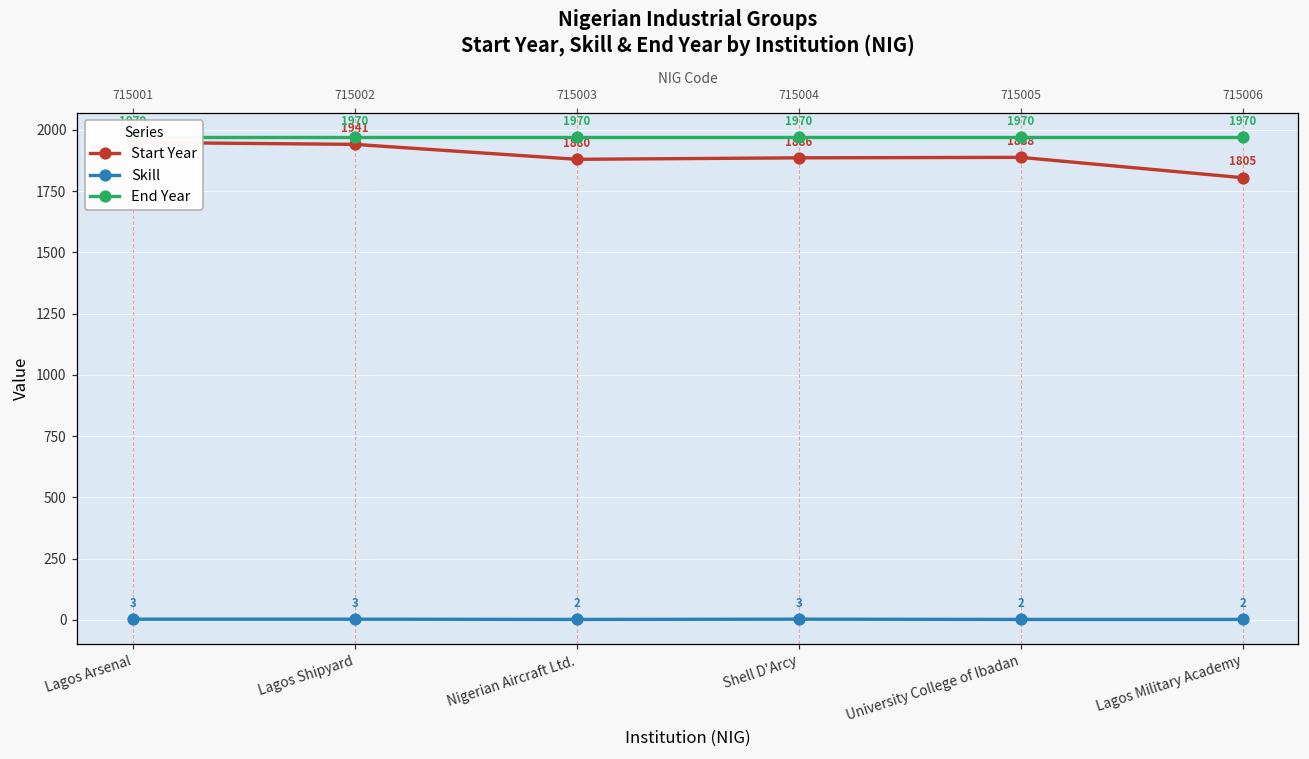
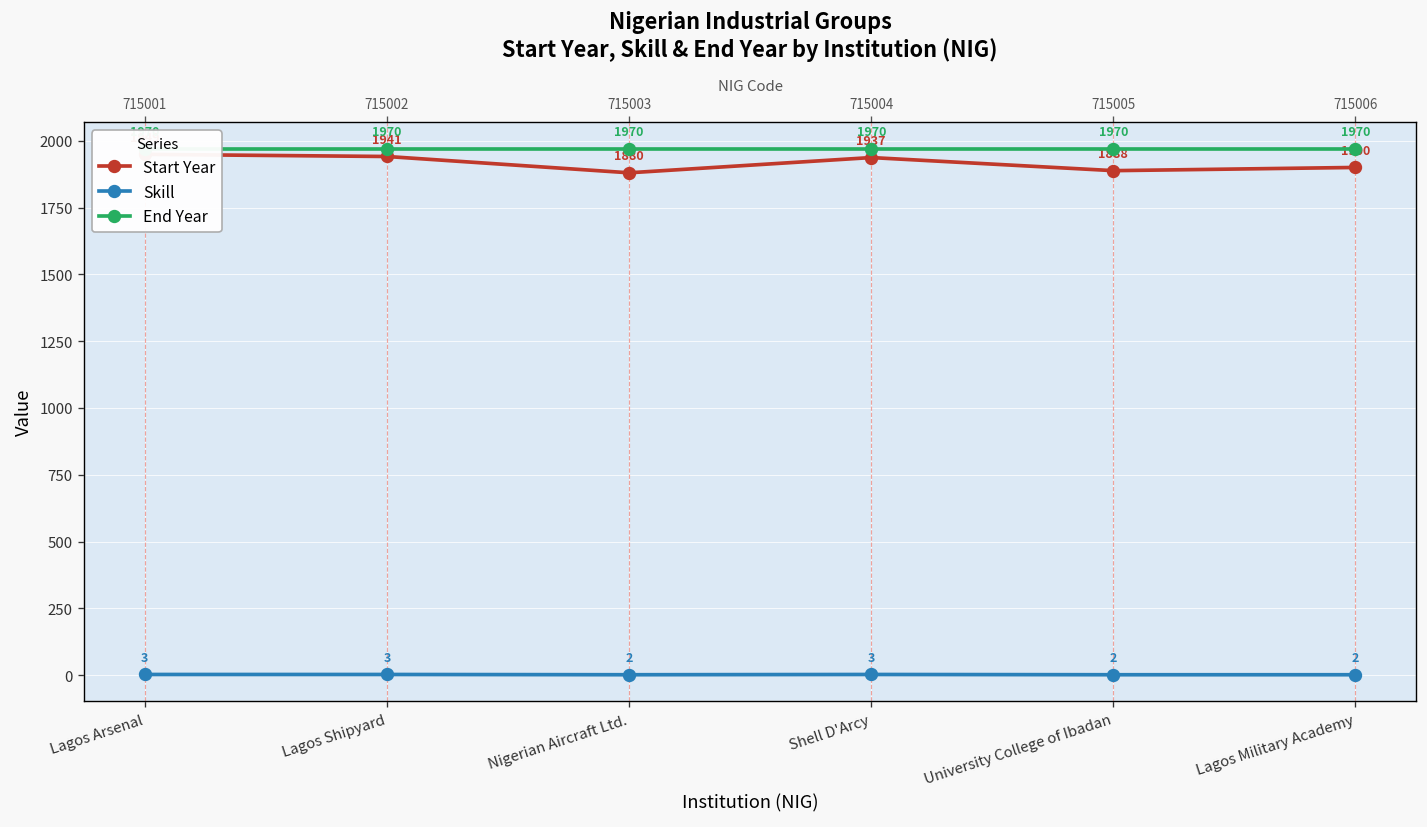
Start Year, Shell D'Arcy: 1886 -> 1937
Start Year, Lagos Military Academy: 1805 -> 1900
